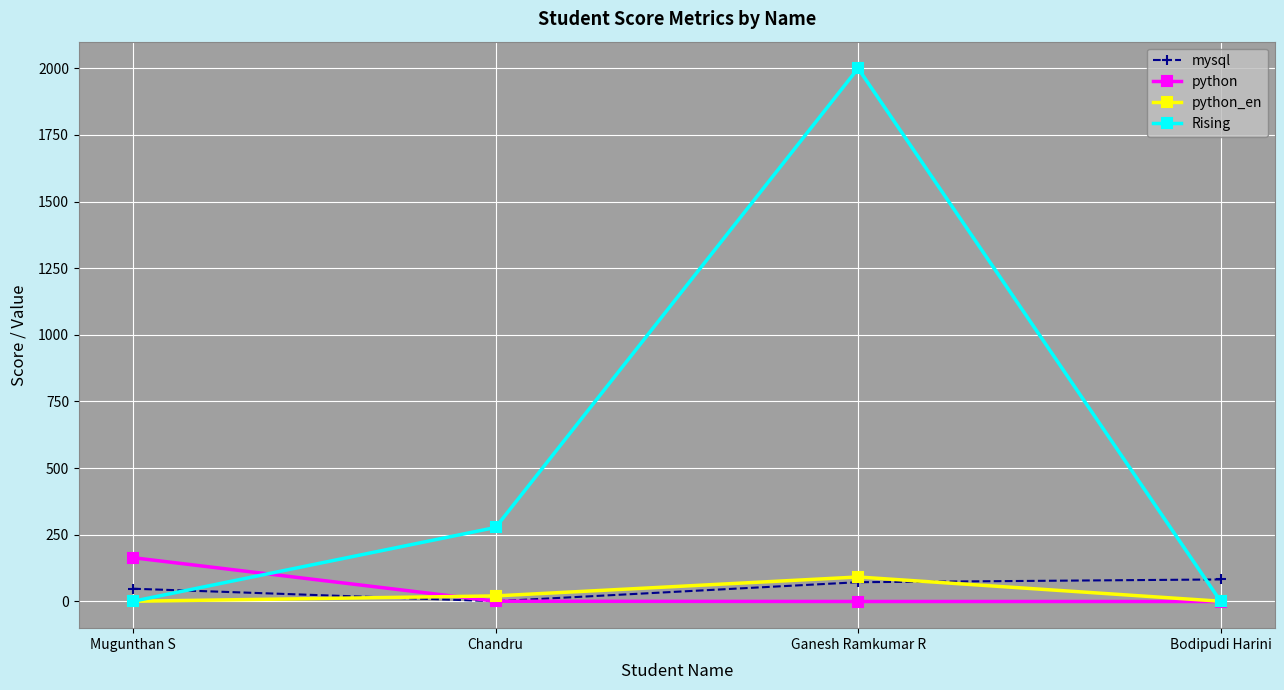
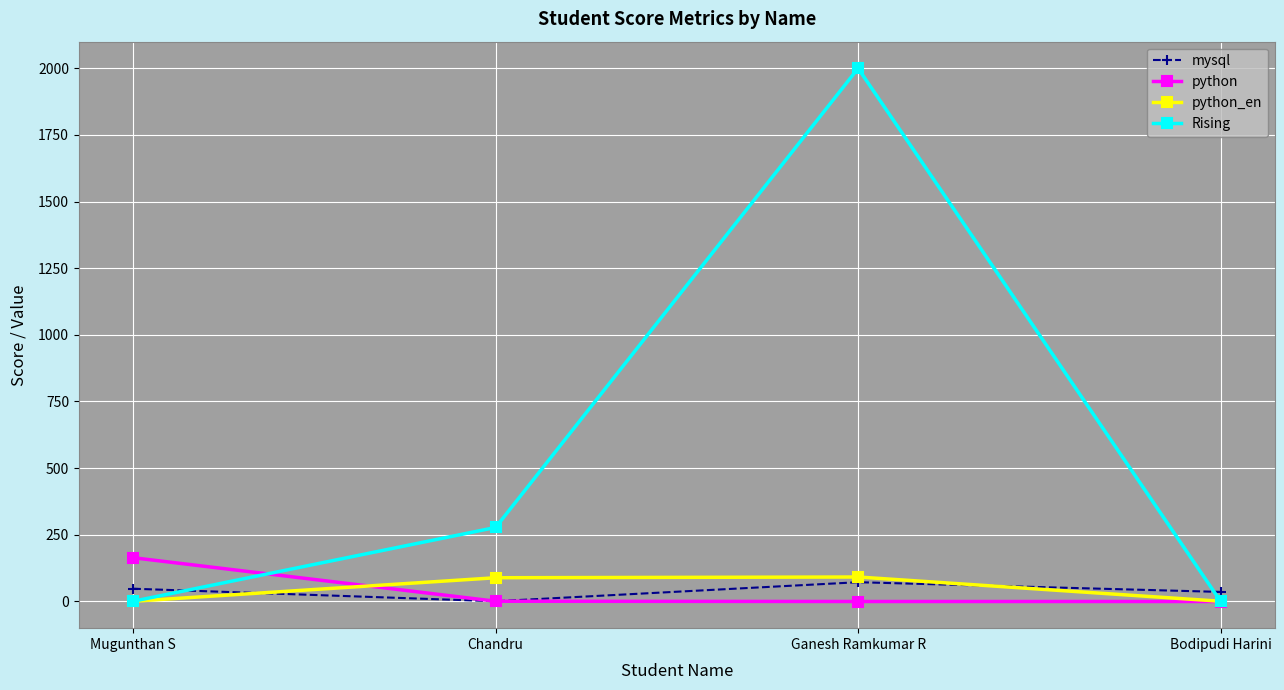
python_en, Chandru: 20 -> 90
mysql, Bodipudi Harini: 80 -> 40
